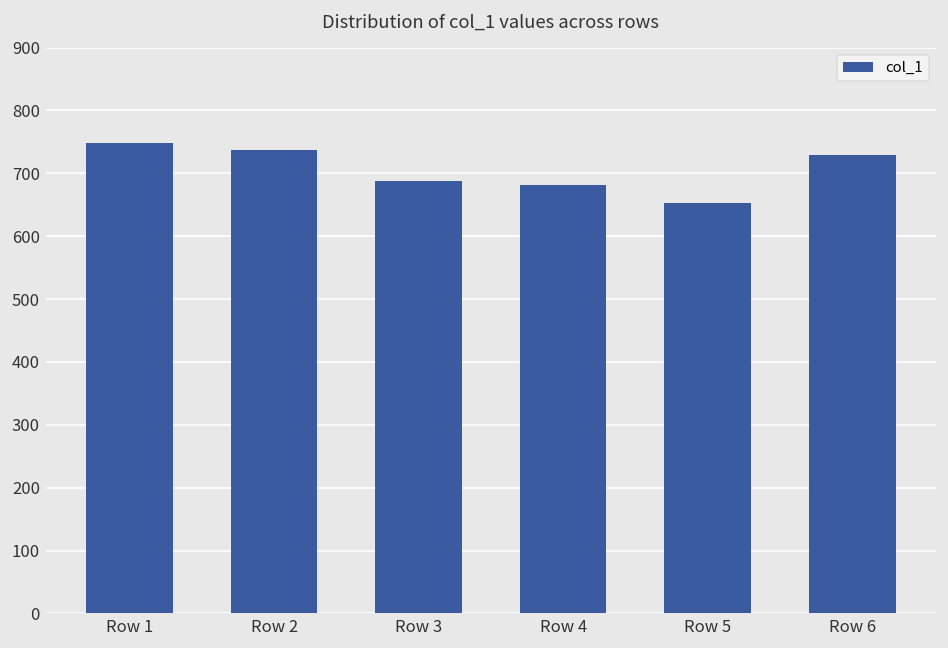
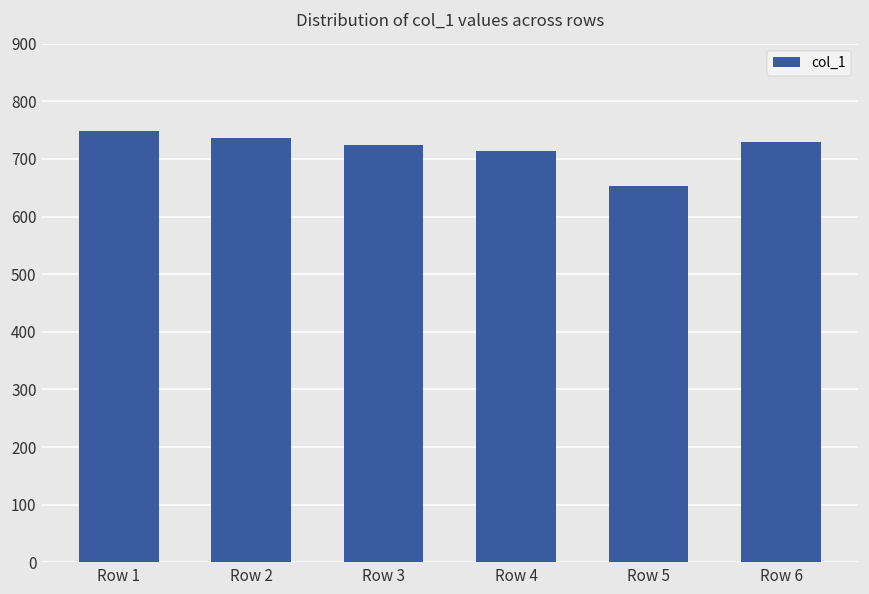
Row 3: 690 -> 720
Row 4: 680 -> 710
